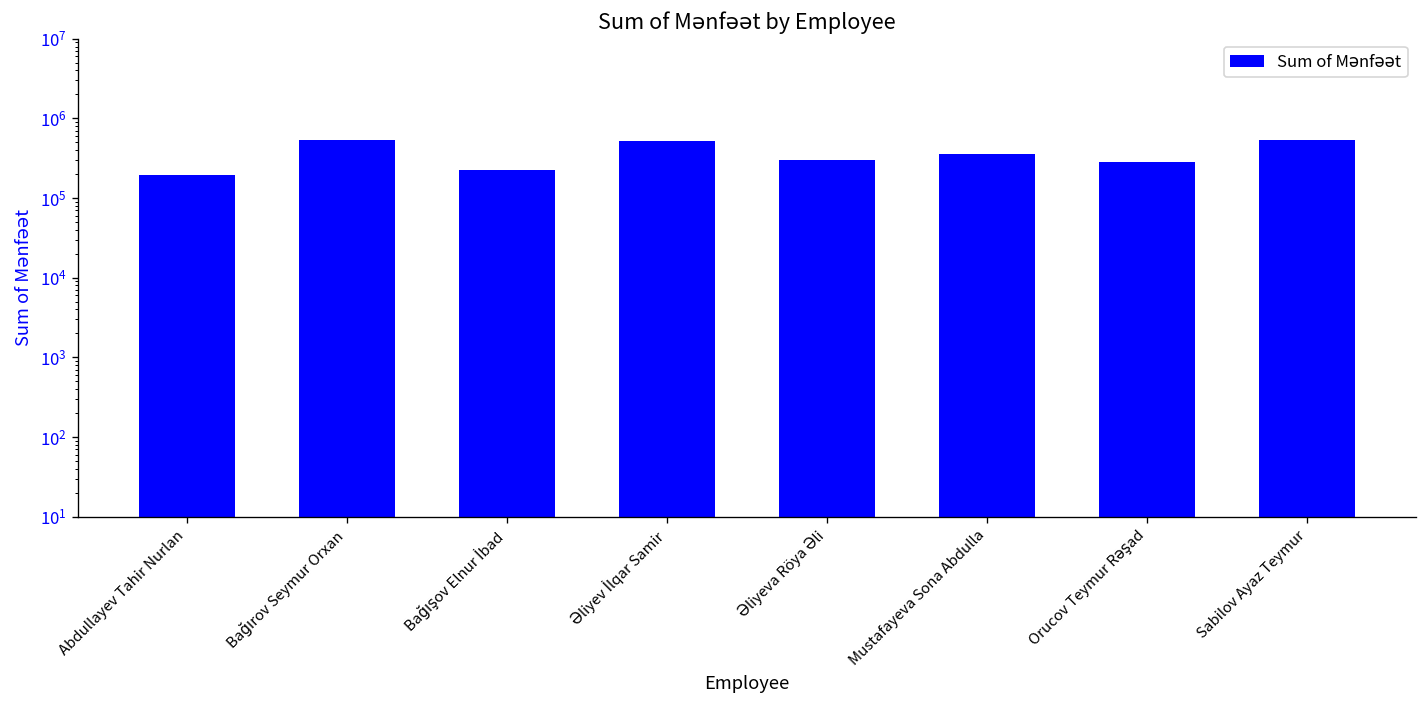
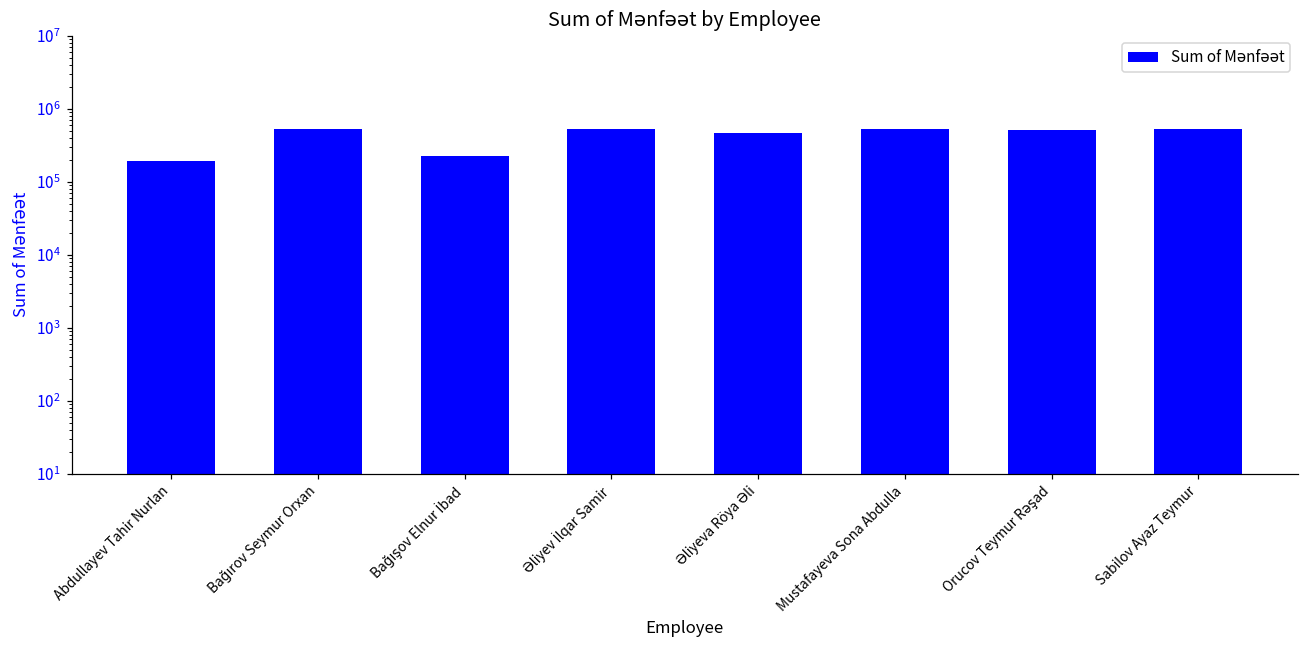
Əliyeva Röya Əli: 300000 -> 500000
Mustafayeva Sona Abdulla: 400000 -> 500000
Orucov Teymur Rəşad: 280000 -> 500000
